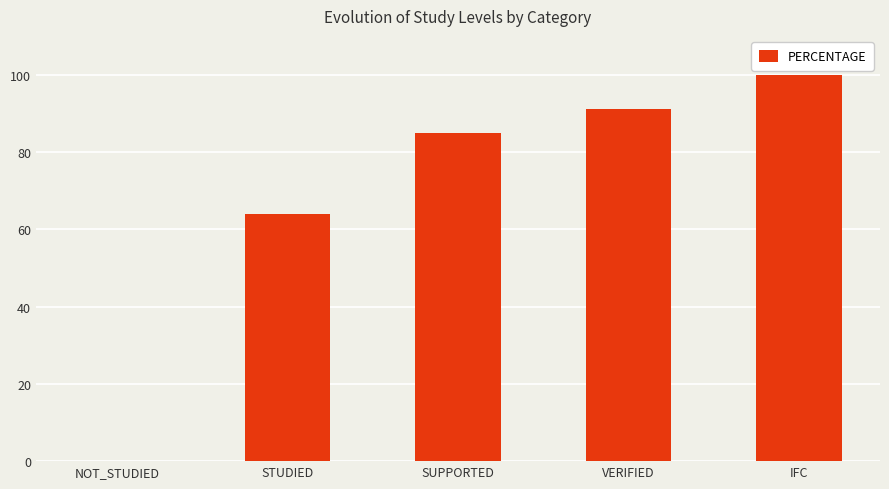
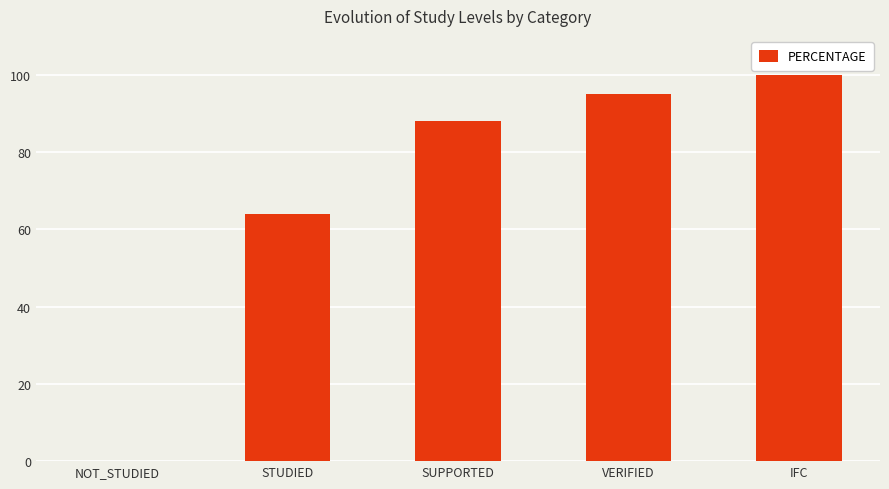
SUPPORTED: 85 -> 88
VERIFIED: 91 -> 95
